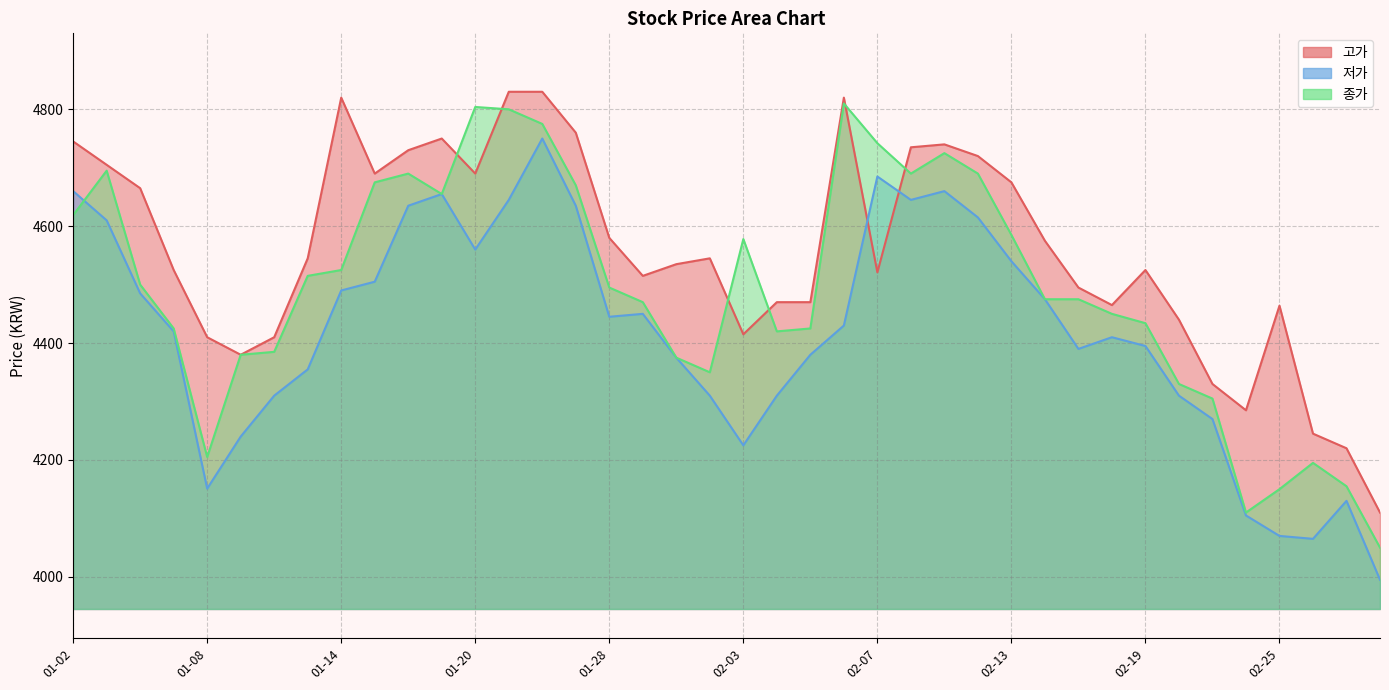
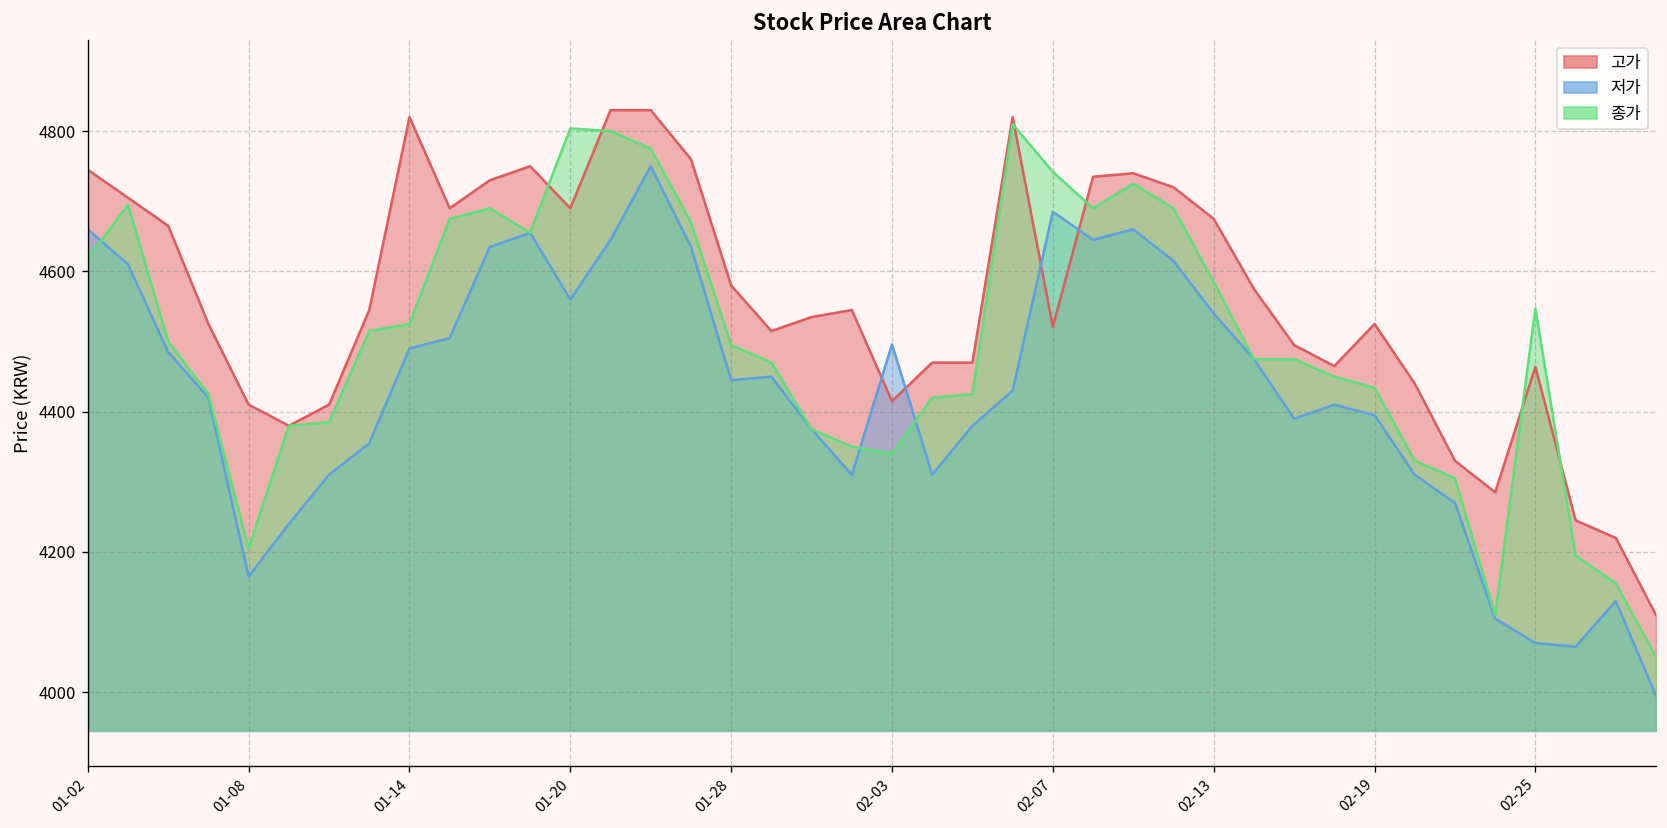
저가, 01-08: 4150 -> 4170
저가, 02-03: 4230 -> 4500
종가, 02-03: 4580 -> 4340
종가, 02-25: 4150 -> 4550
